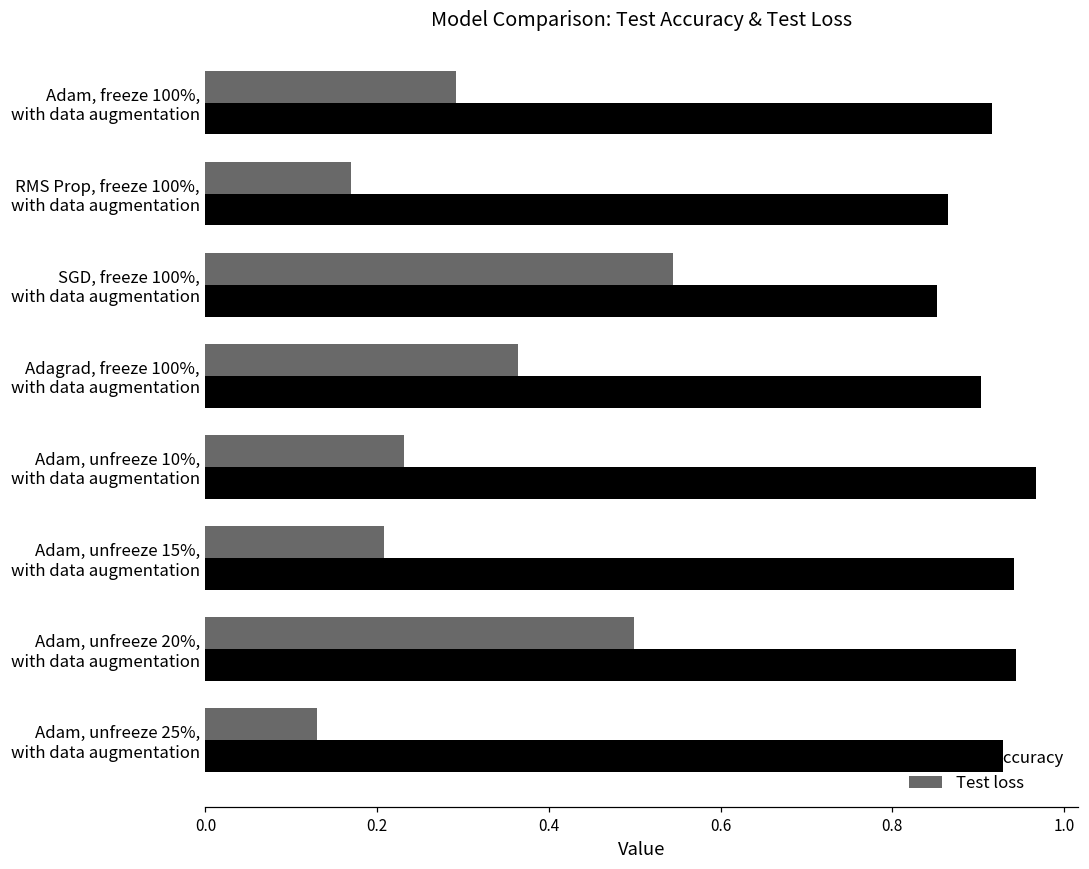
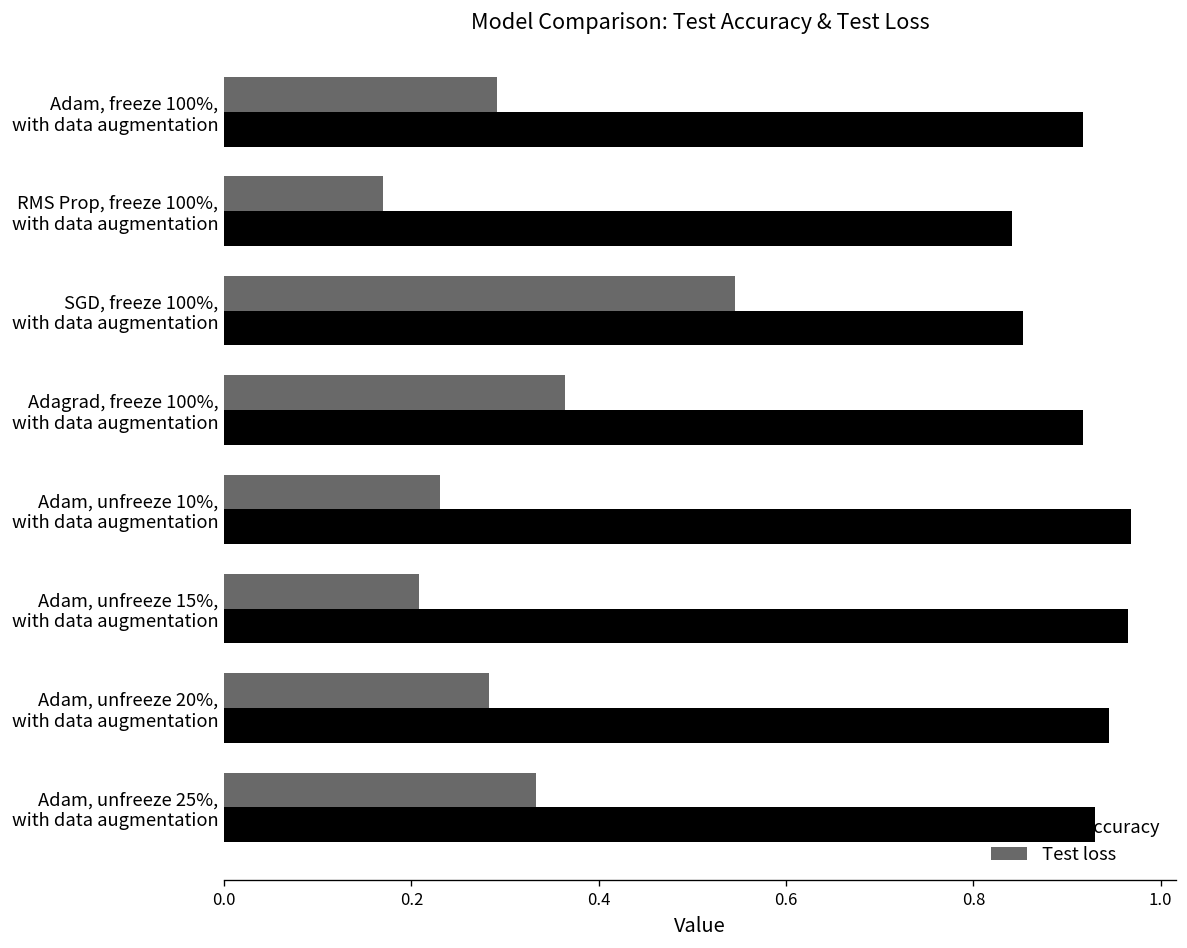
Test accuracy, RMS Prop, freeze 100%, with data augmentation: 0.87 -> 0.84
Test accuracy, Adagrad, freeze 100%, with data augmentation: 0.90 -> 0.92
Test accuracy, Adam, unfreeze 15%, with data augmentation: 0.94 -> 0.97
Test loss, Adam, unfreeze 20%, with data augmentation: 0.50 -> 0.28
Test loss, Adam, unfreeze 25%, with data augmentation: 0.13 -> 0.33
